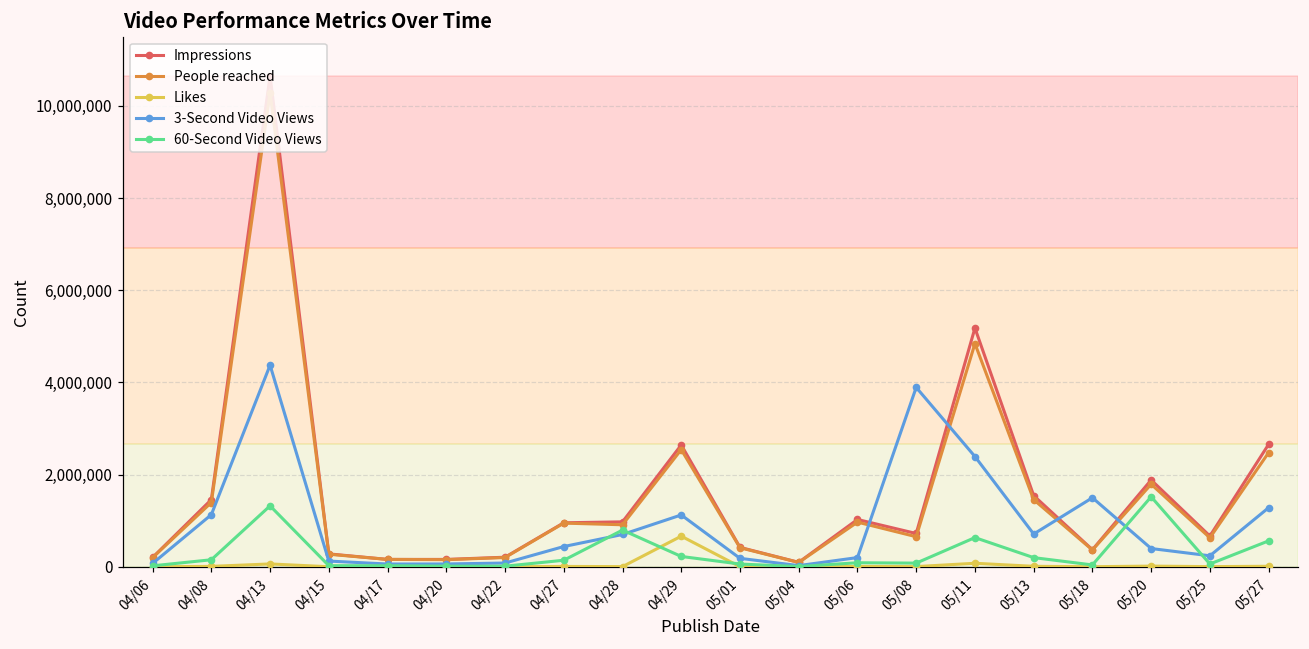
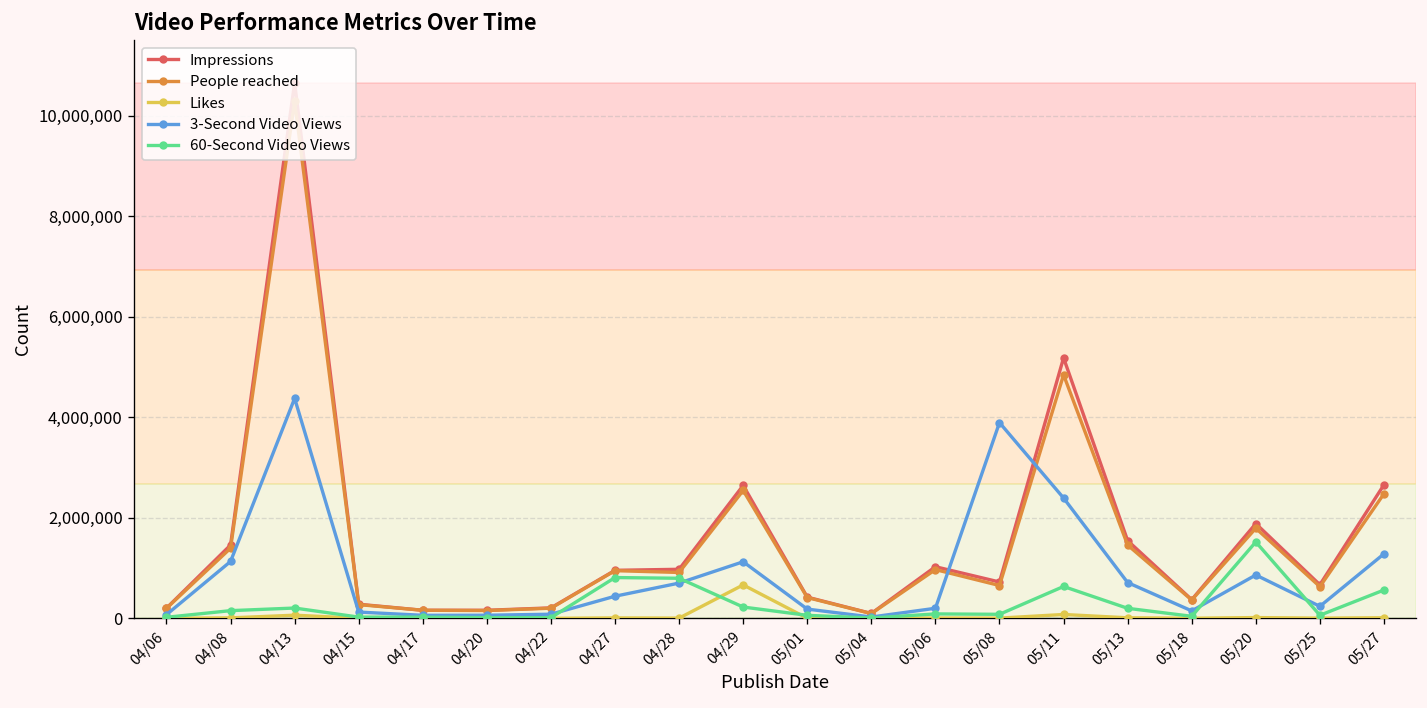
60-Second Video Views, 04/13: 1,300,000 -> 200,000
60-Second Video Views, 04/27: 100,000 -> 800,000
3-Second Video Views, 05/18: 1,500,000 -> 100,000
3-Second Video Views, 05/20: 400,000 -> 900,000
